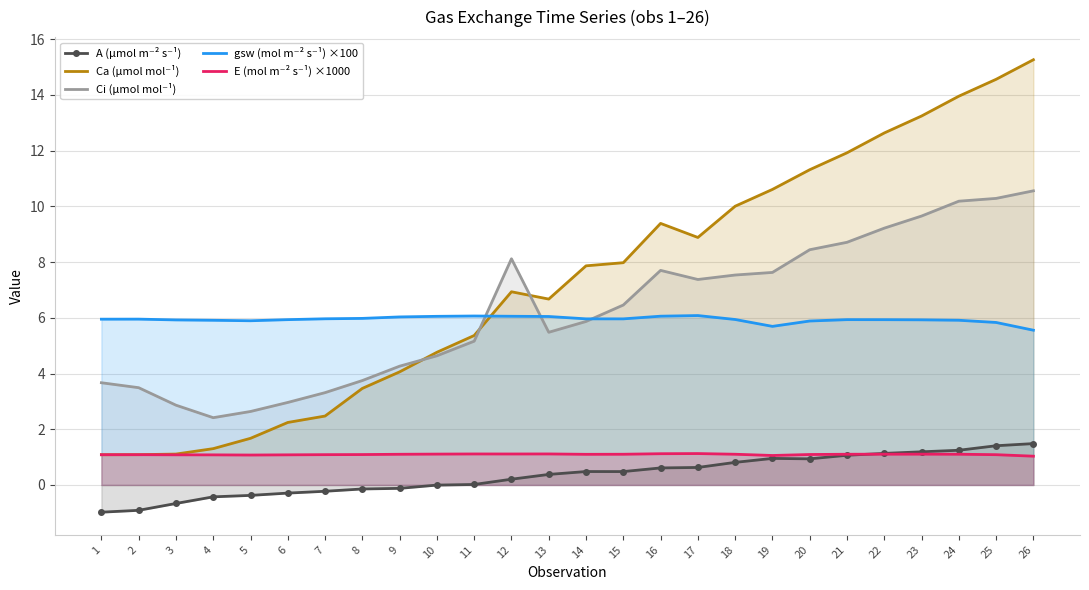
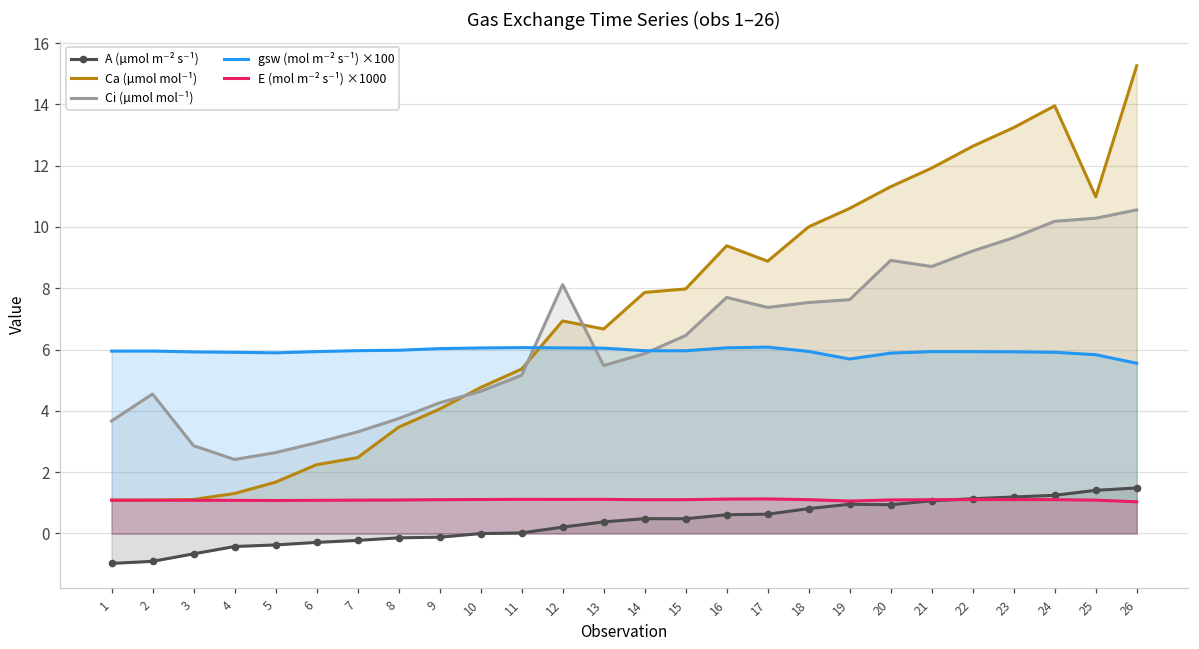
Ci (µmol mol⁻¹), 2: 3.5 -> 4.6
Ci (µmol mol⁻¹), 20: 8.4 -> 8.9
Ca (µmol mol⁻¹), 25: 14.6 -> 11.0
